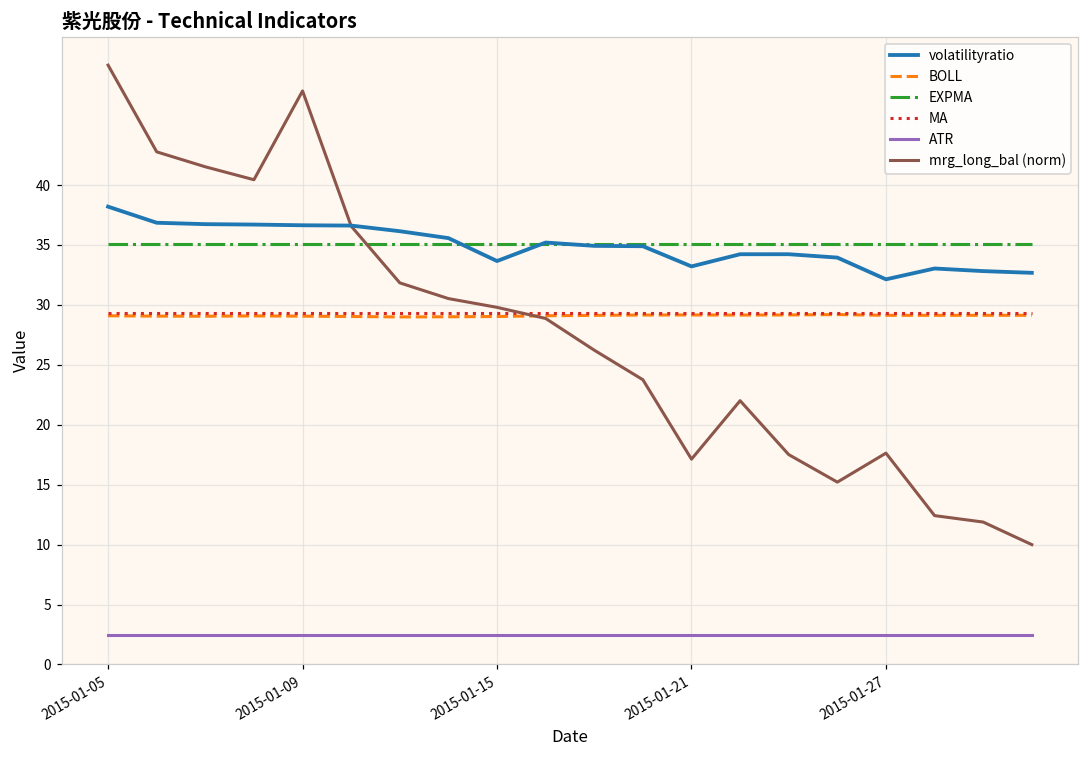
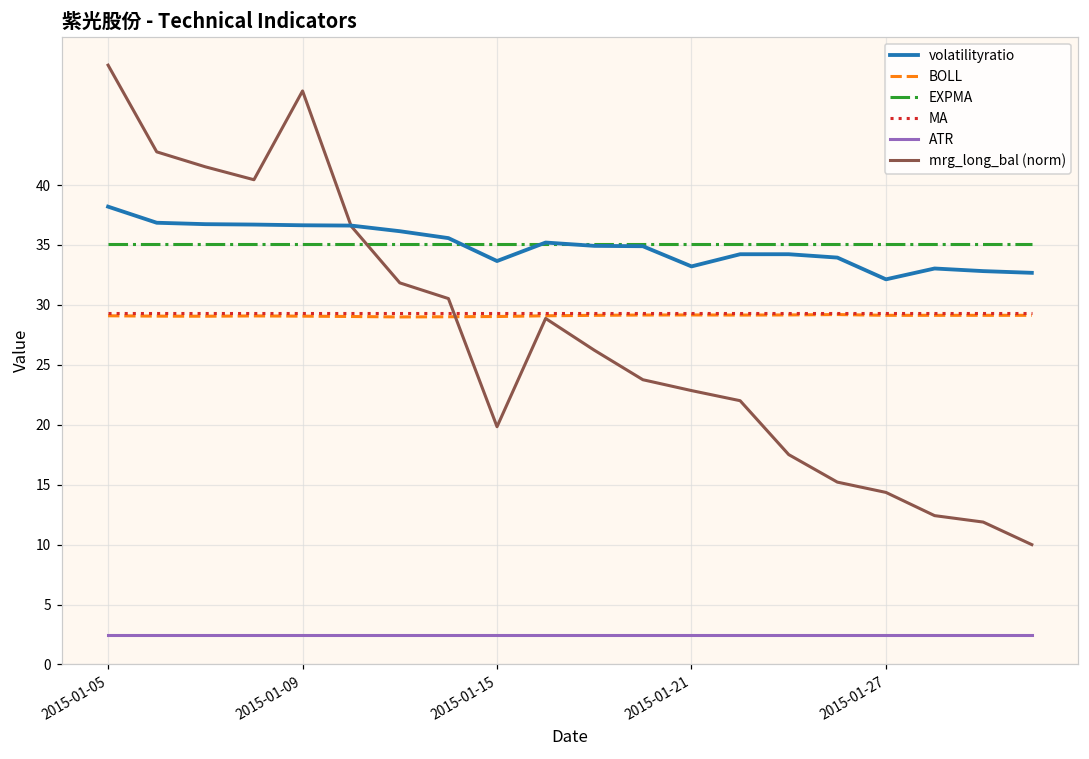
mrg_long_bal (norm), 2015-01-15: 29.8 -> 19.8
mrg_long_bal (norm), 2015-01-21: 17.1 -> 22.9
mrg_long_bal (norm), 2015-01-27: 17.6 -> 14.4
